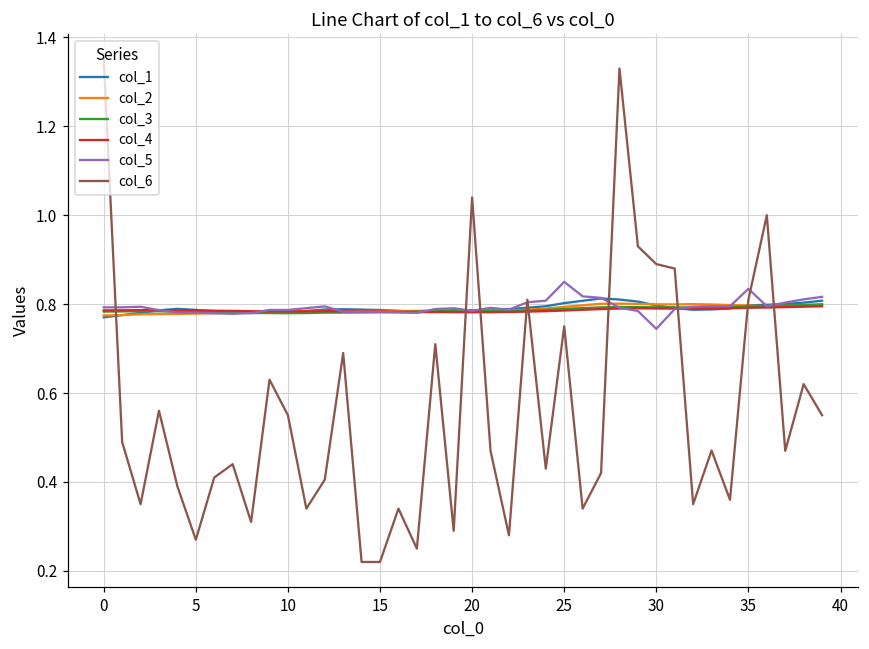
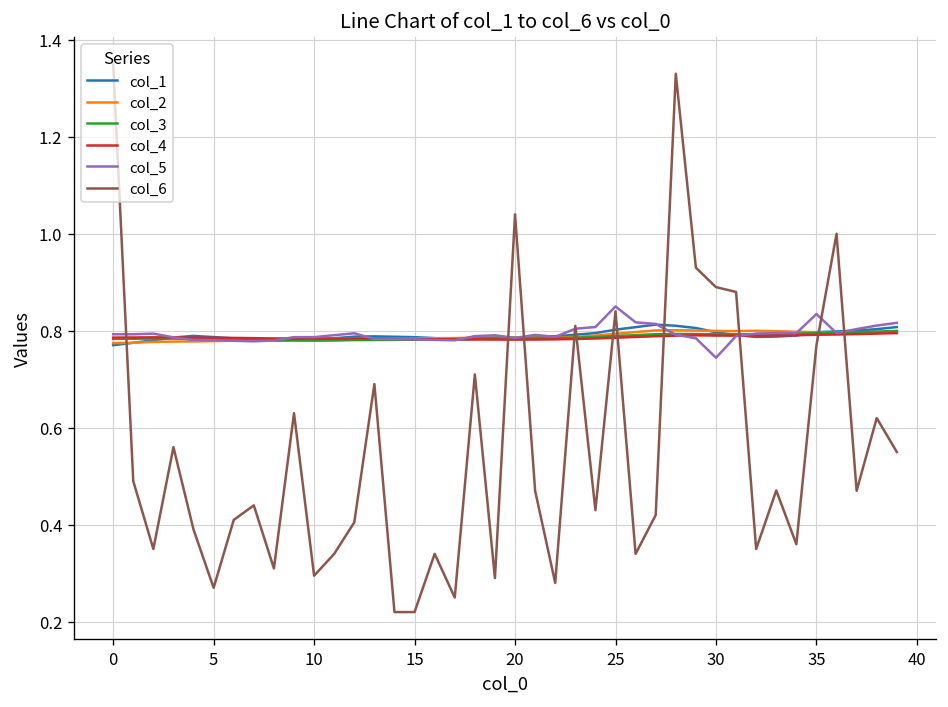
col_6, 10: 0.55 -> 0.30
col_6, 25: 0.75 -> 0.84
col_6, 35: 0.81 -> 0.77
